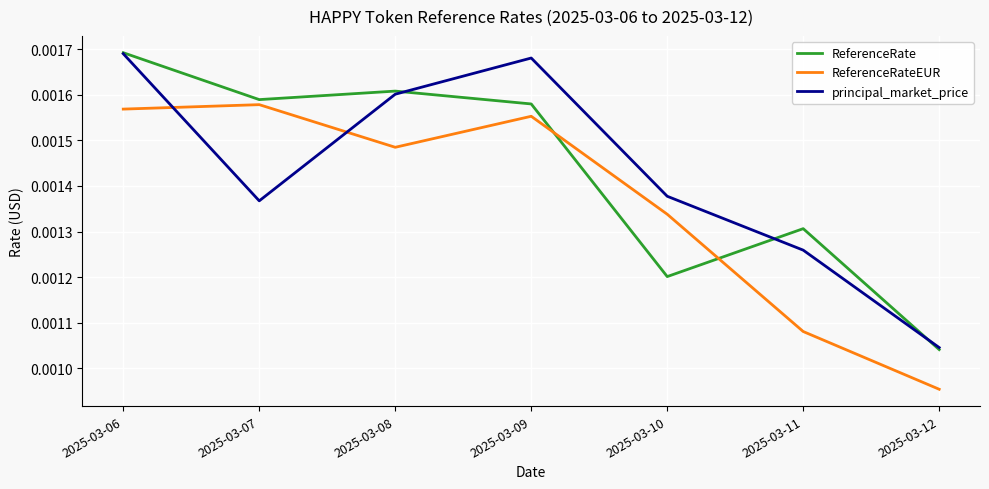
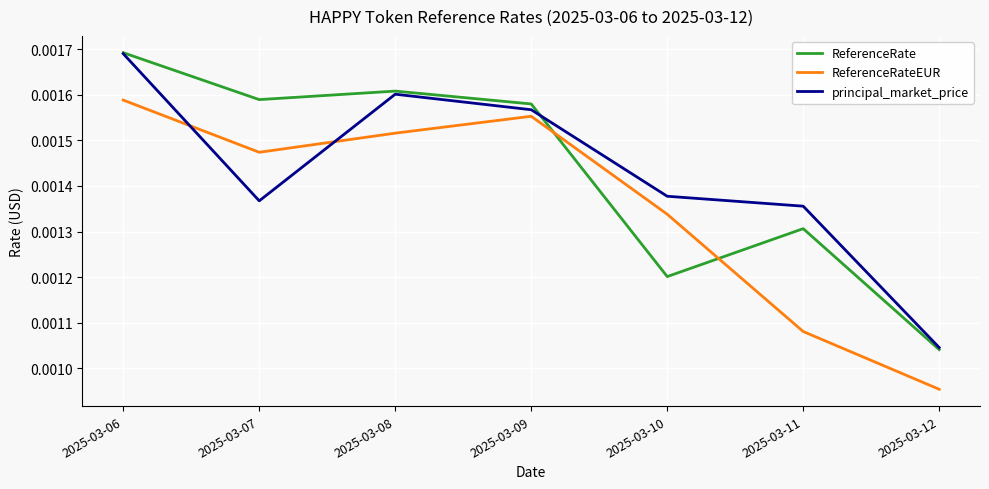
ReferenceRateEUR, 2025-03-06: 0.00157 -> 0.00159
ReferenceRateEUR, 2025-03-07: 0.00158 -> 0.00147
ReferenceRateEUR, 2025-03-08: 0.00148 -> 0.00152
principal_market_price, 2025-03-09: 0.00168 -> 0.00157
principal_market_price, 2025-03-11: 0.00126 -> 0.00136
